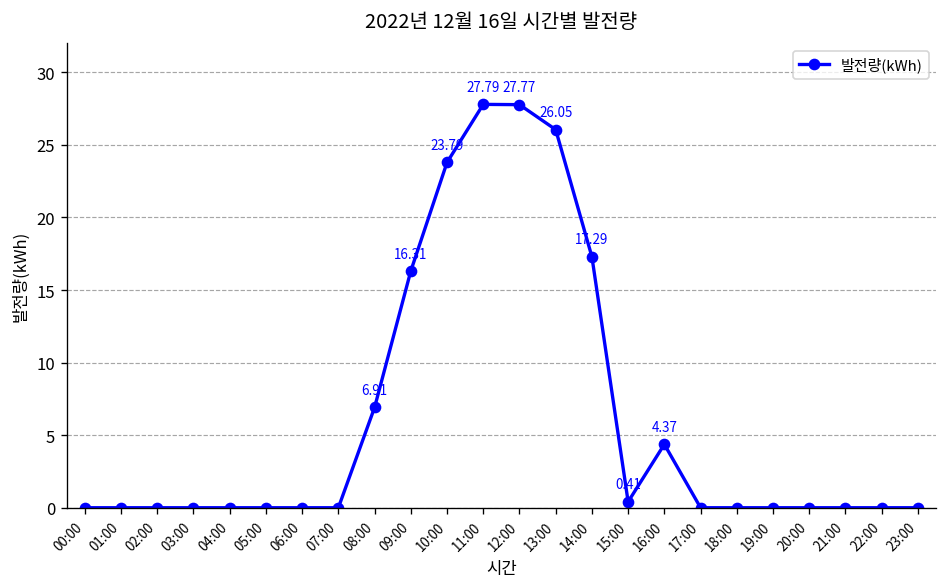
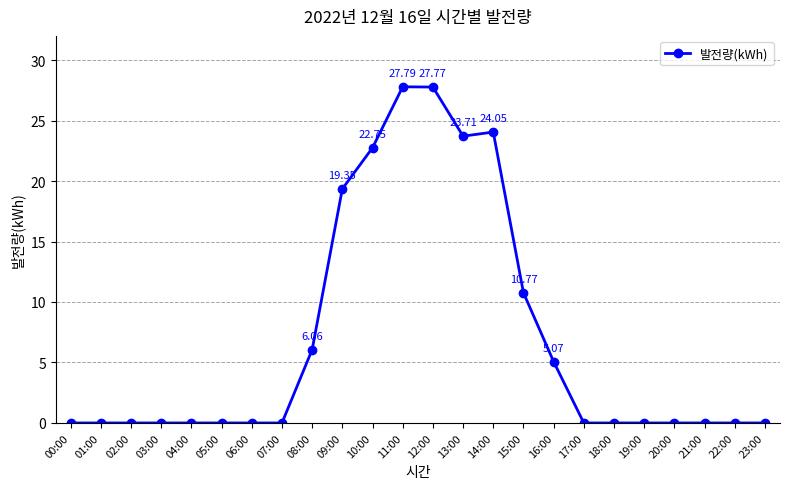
08:00: 6.91 -> 6.06
09:00: 16.31 -> 19.35
10:00: 23.79 -> 22.75
13:00: 26.05 -> 23.71
14:00: 17.29 -> 24.05
15:00: 0.41 -> 10.77
16:00: 4.37 -> 5.07
